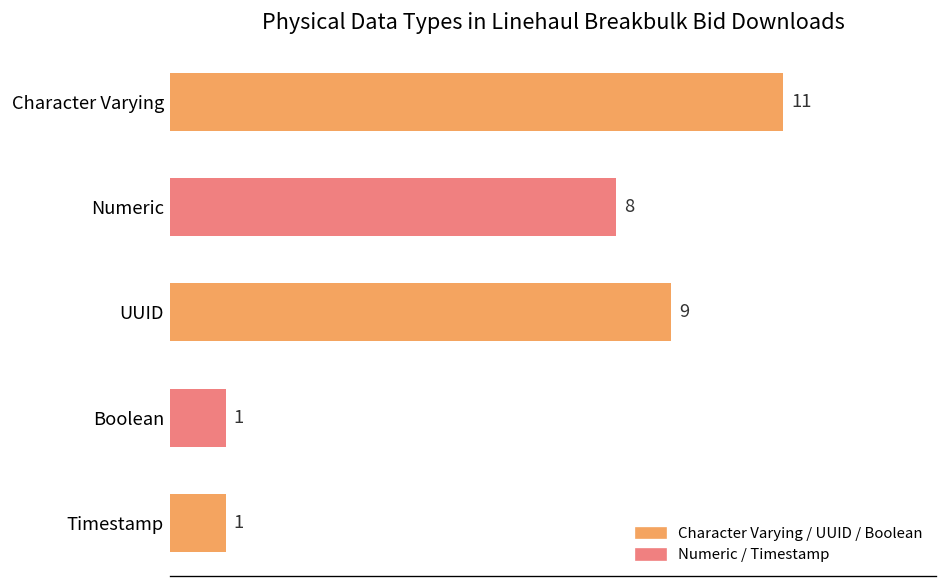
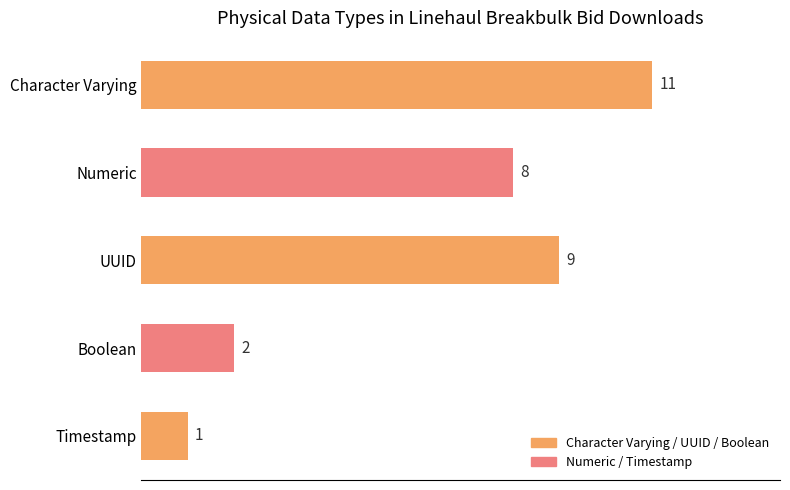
Boolean: 1 -> 2
